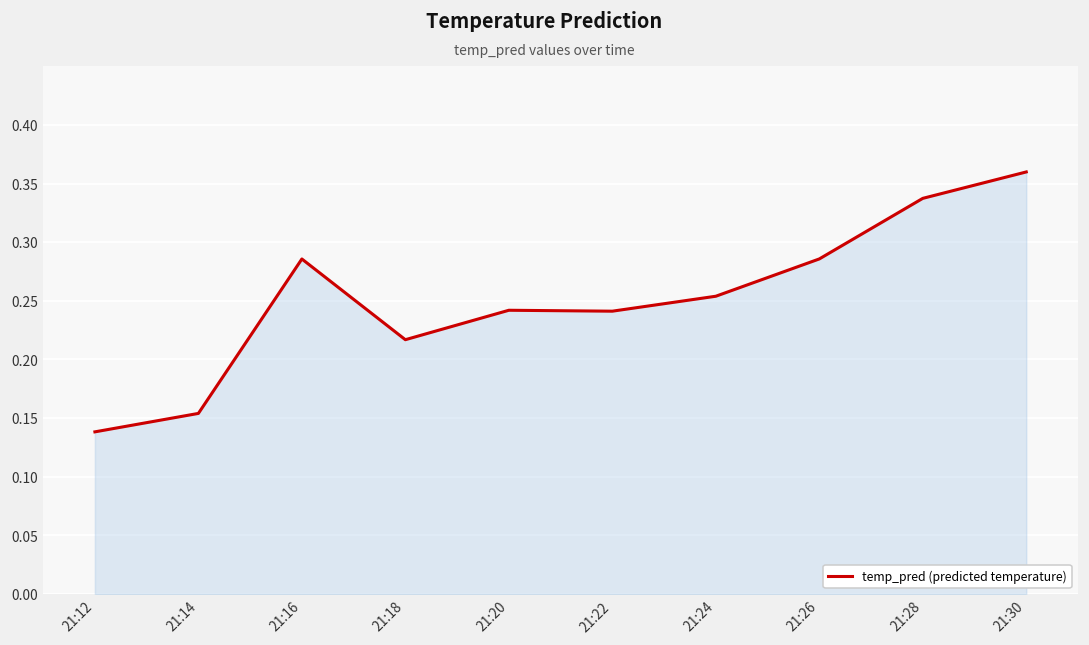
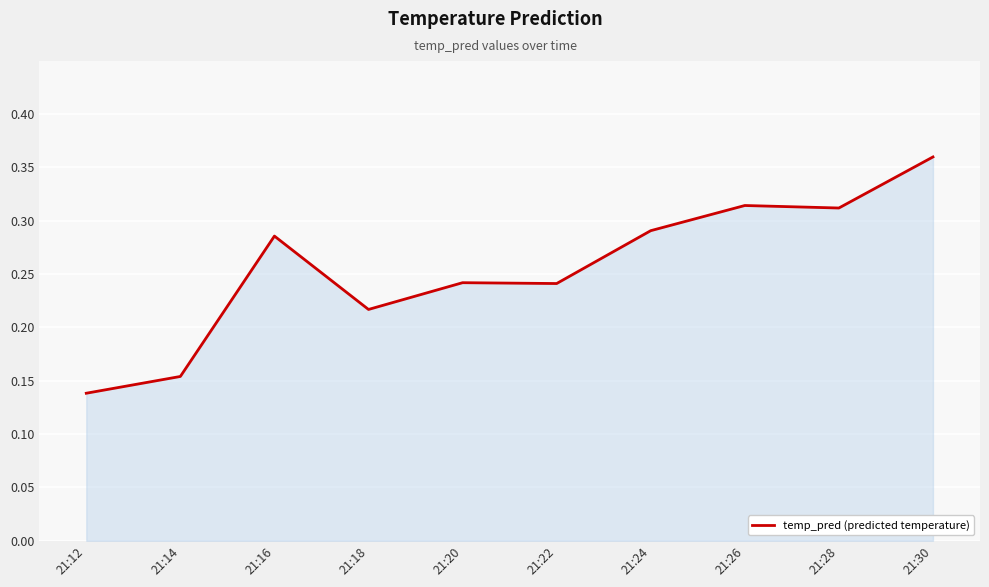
21:24: 0.254 -> 0.291
21:26: 0.286 -> 0.314
21:28: 0.337 -> 0.312
